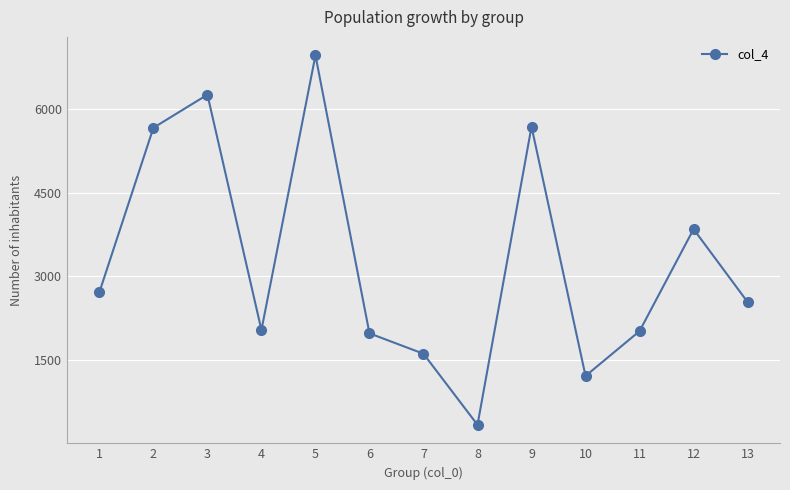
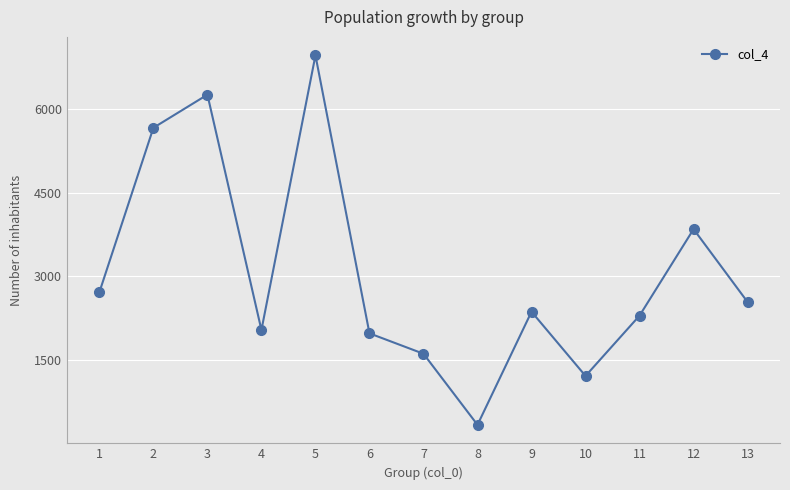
9: 5700 -> 2400
11: 2000 -> 2300
